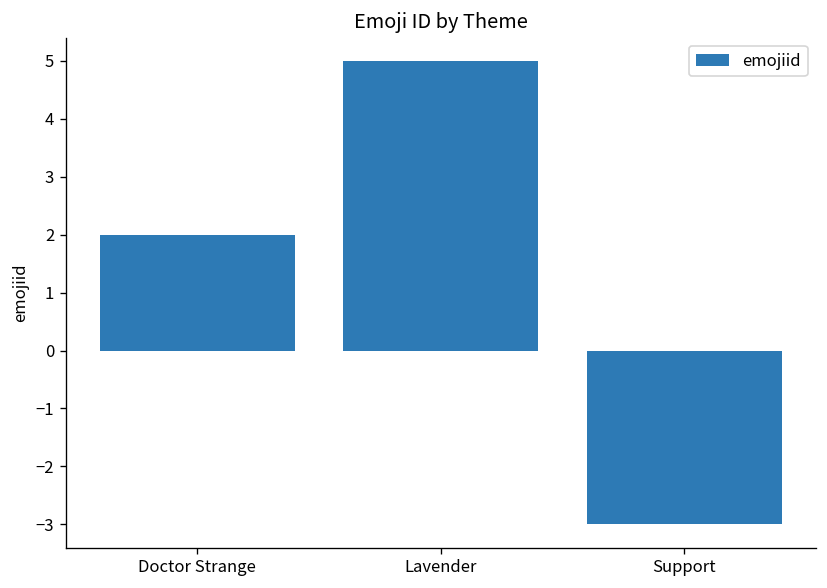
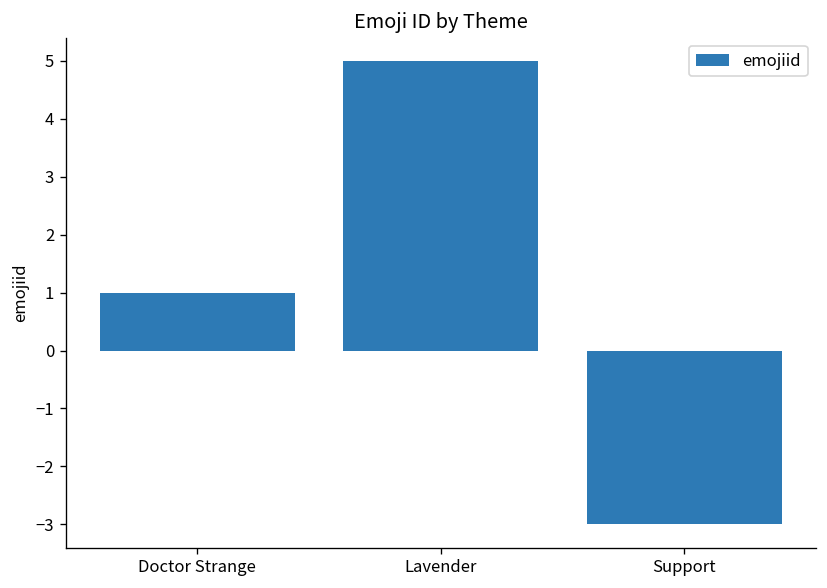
Doctor Strange: 2 -> 1
